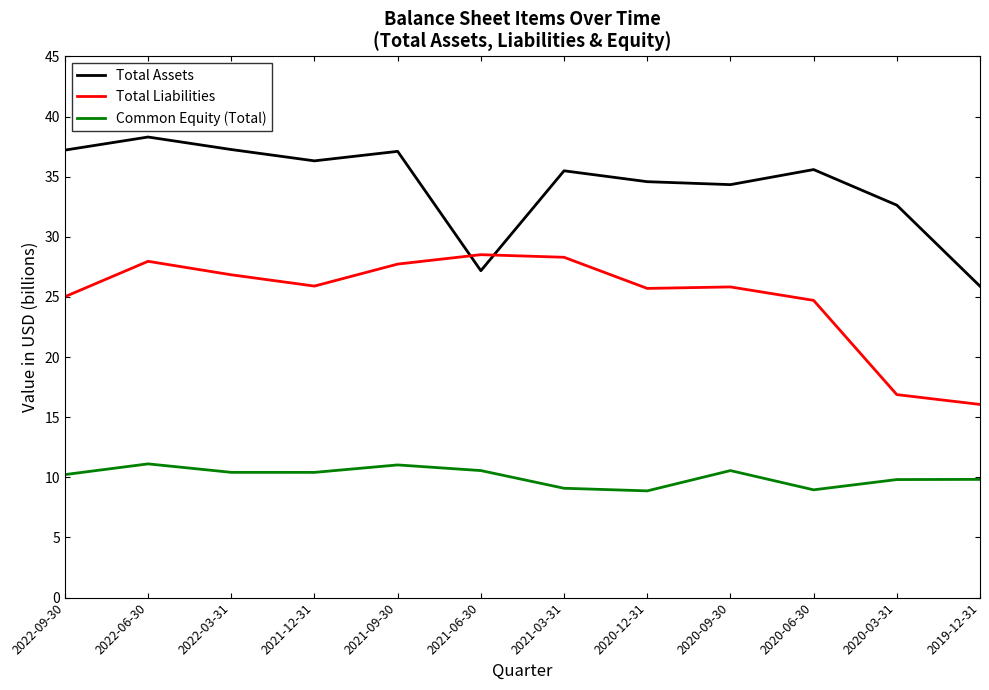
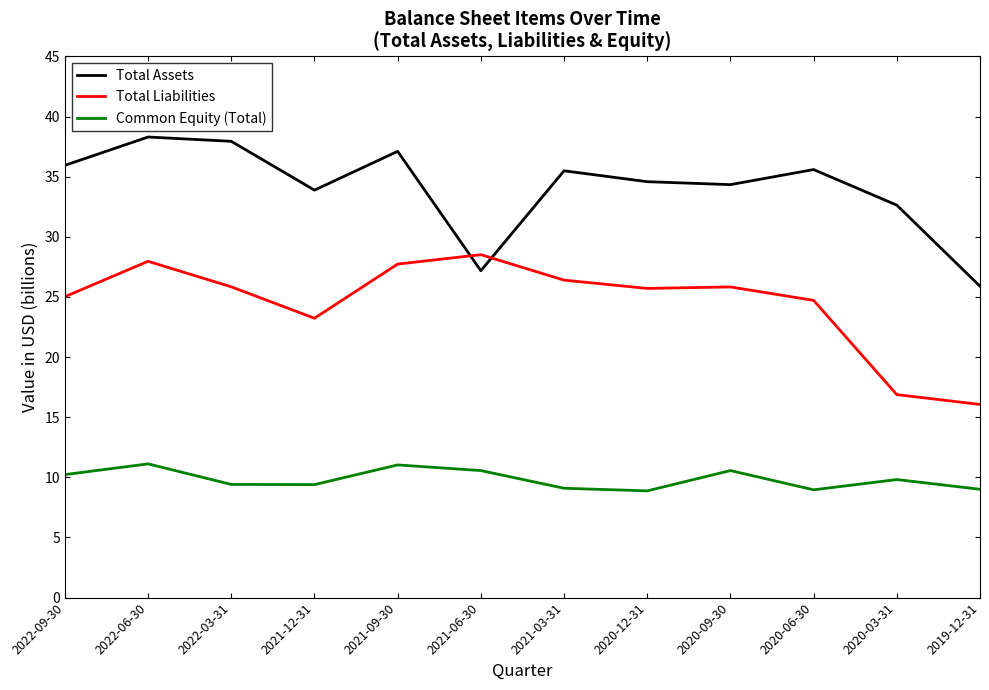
Total Assets, 2022-09-30: 37.2 -> 35.9
Total Assets, 2022-03-31: 37.3 -> 37.9
Total Liabilities, 2022-03-31: 26.8 -> 25.8
Common Equity (Total), 2022-03-31: 10.4 -> 9.4
Total Assets, 2021-12-31: 36.3 -> 33.9
Total Liabilities, 2021-12-31: 25.9 -> 23.2
Common Equity (Total), 2021-12-31: 10.4 -> 9.4
Total Liabilities, 2021-03-31: 28.3 -> 26.4
Common Equity (Total), 2019-12-31: 9.8 -> 9.0
